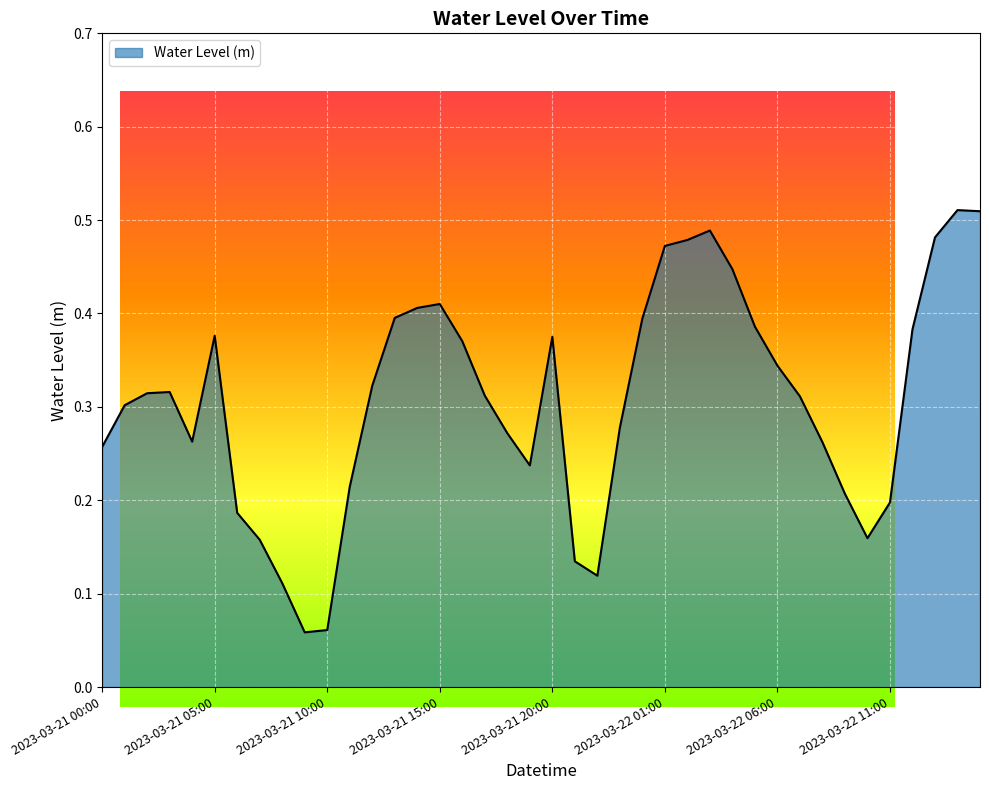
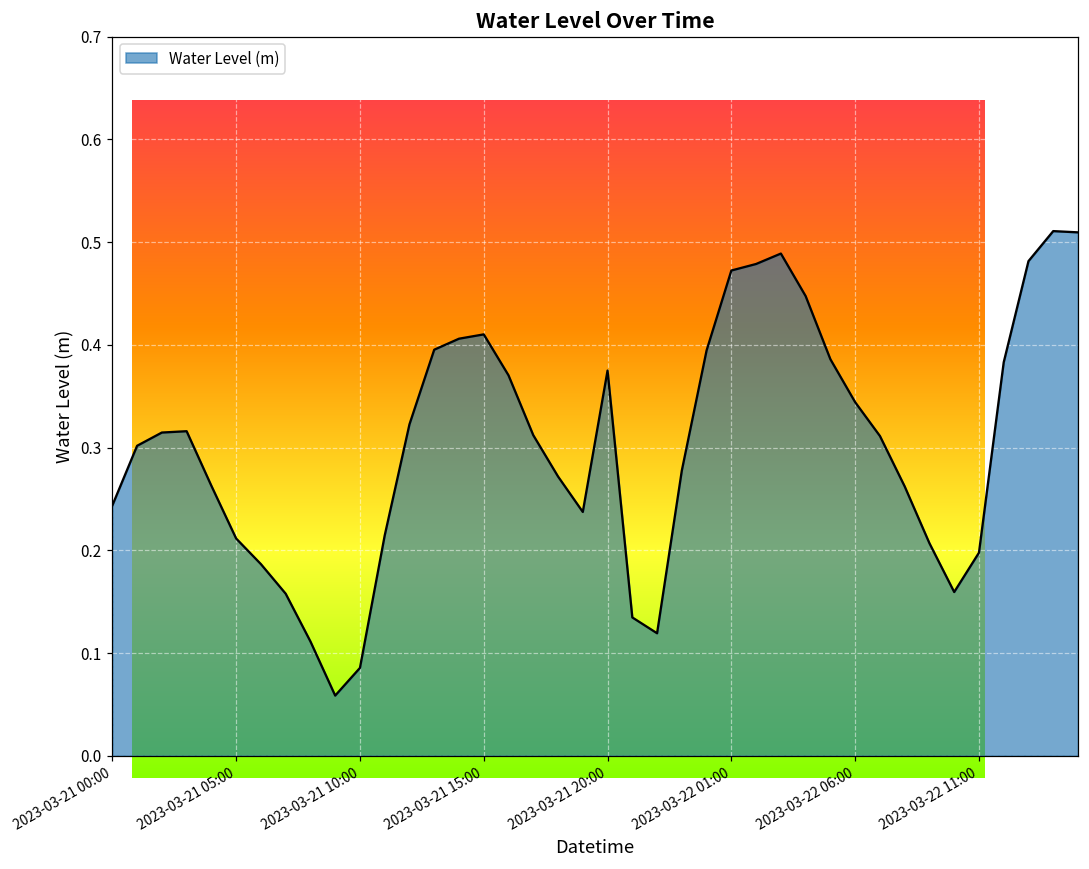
2023-03-21 00:00: 0.26 -> 0.24
2023-03-21 05:00: 0.38 -> 0.21
2023-03-21 10:00: 0.06 -> 0.09
